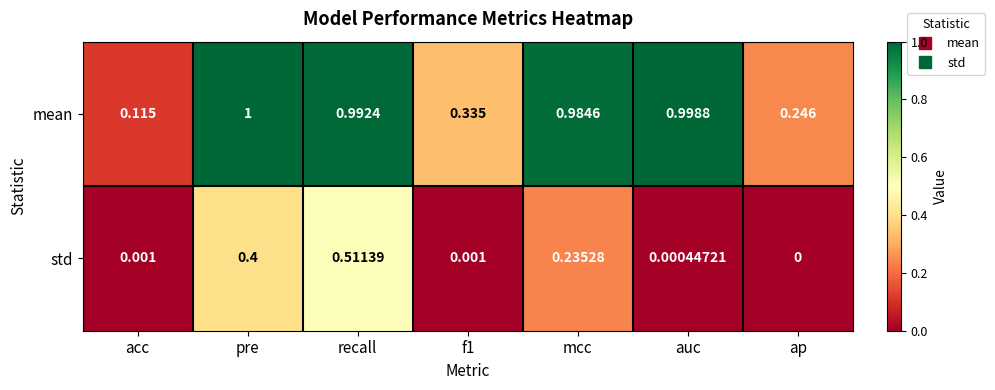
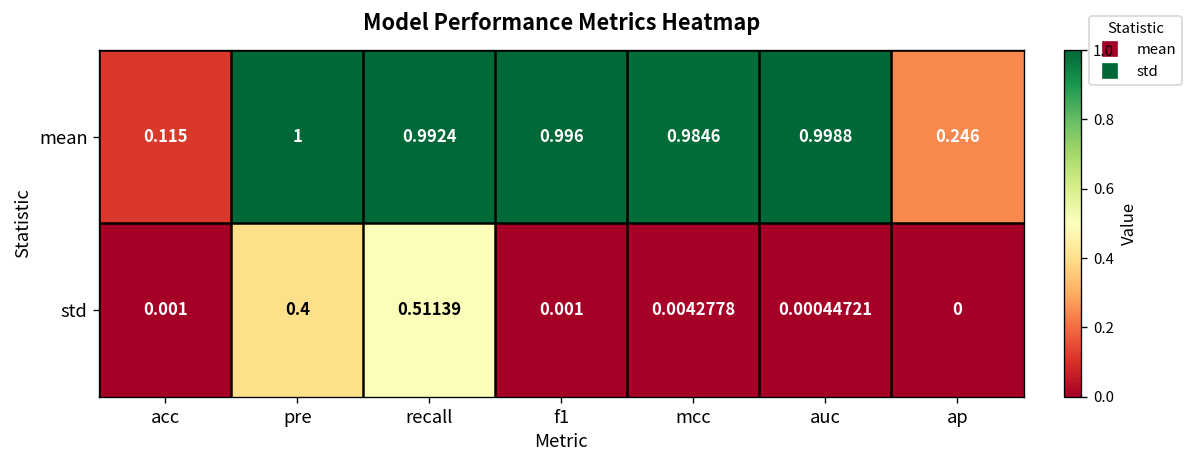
mean, f1: 0.335 -> 0.996
std, mcc: 0.23528 -> 0.0042778
